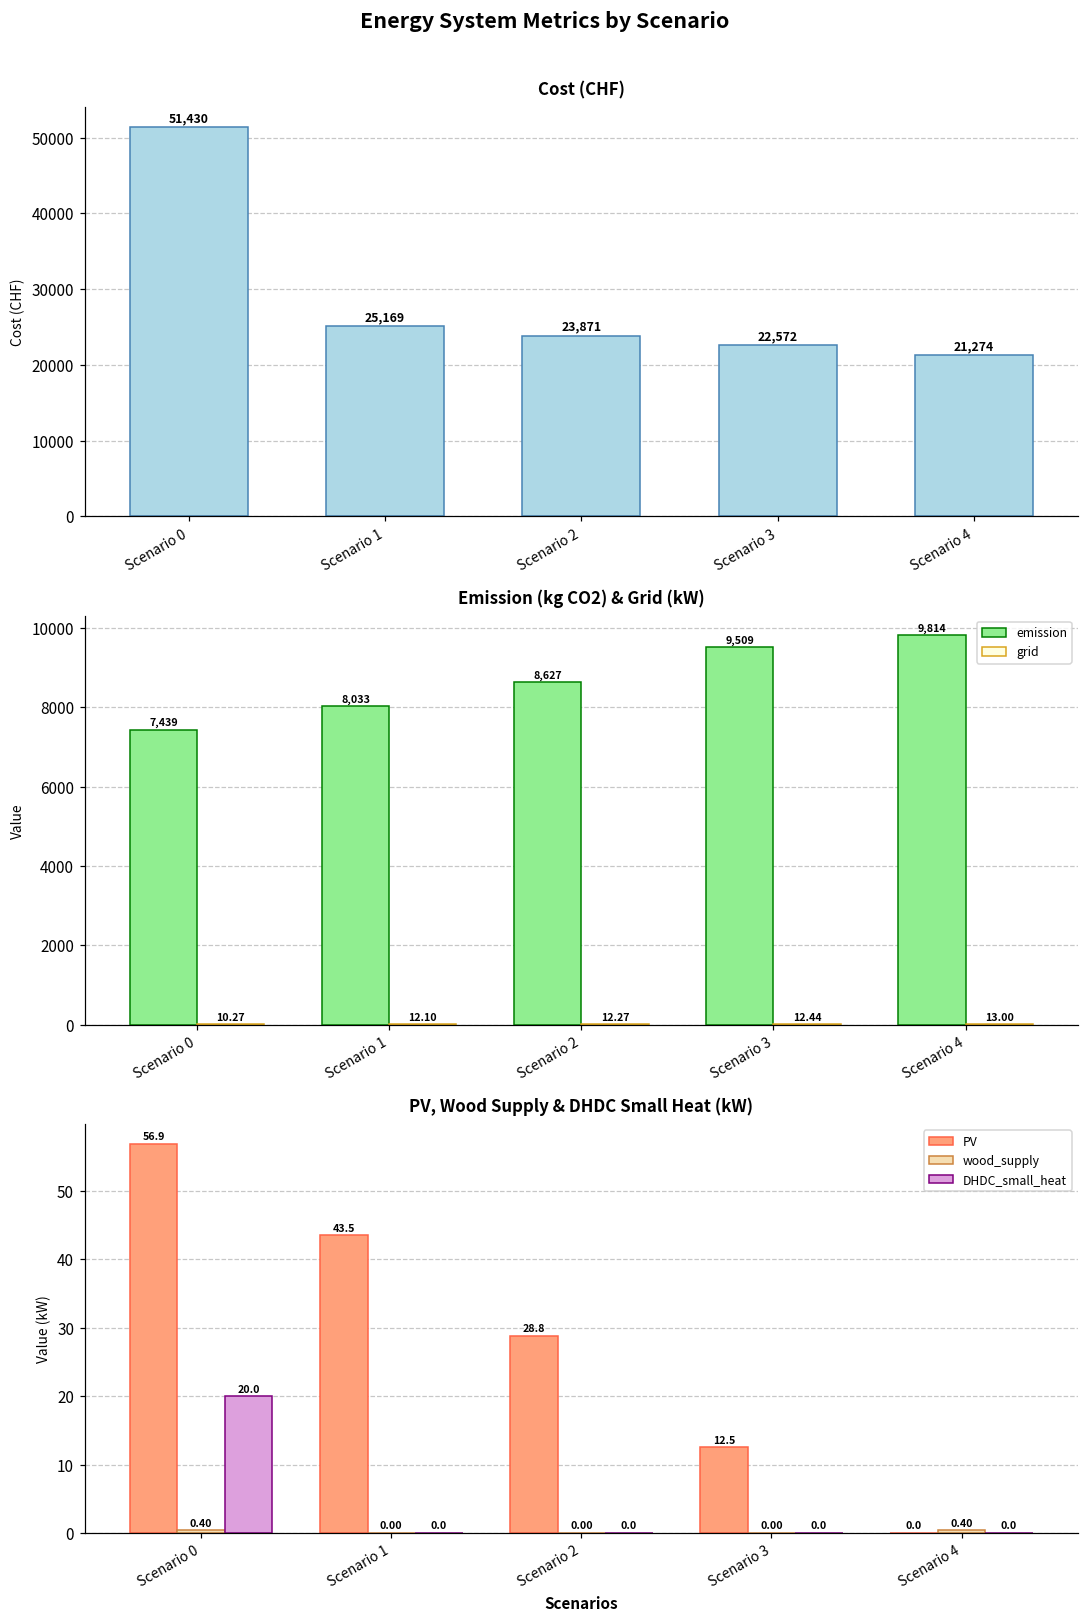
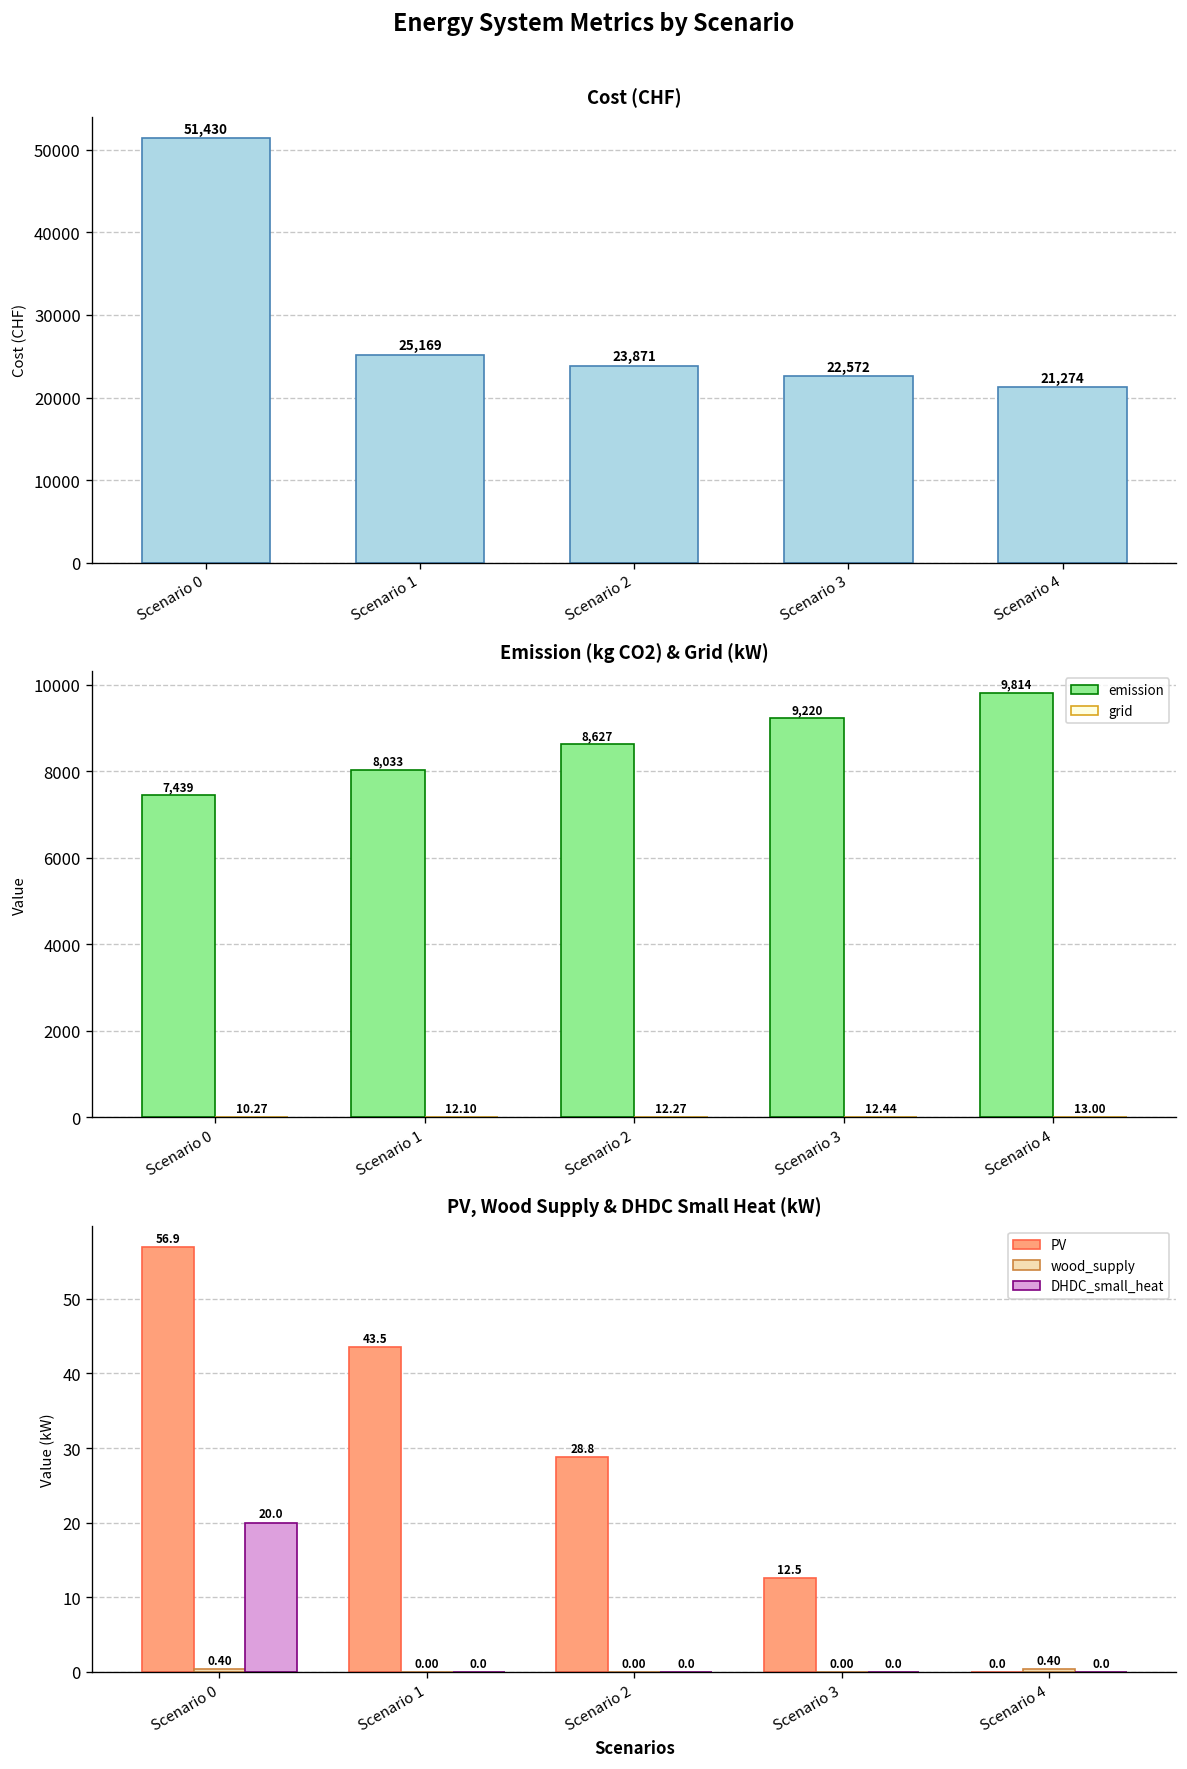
Emission (kg CO2) & Grid (kW), emission, Scenario 3: 9,509 -> 9,220
